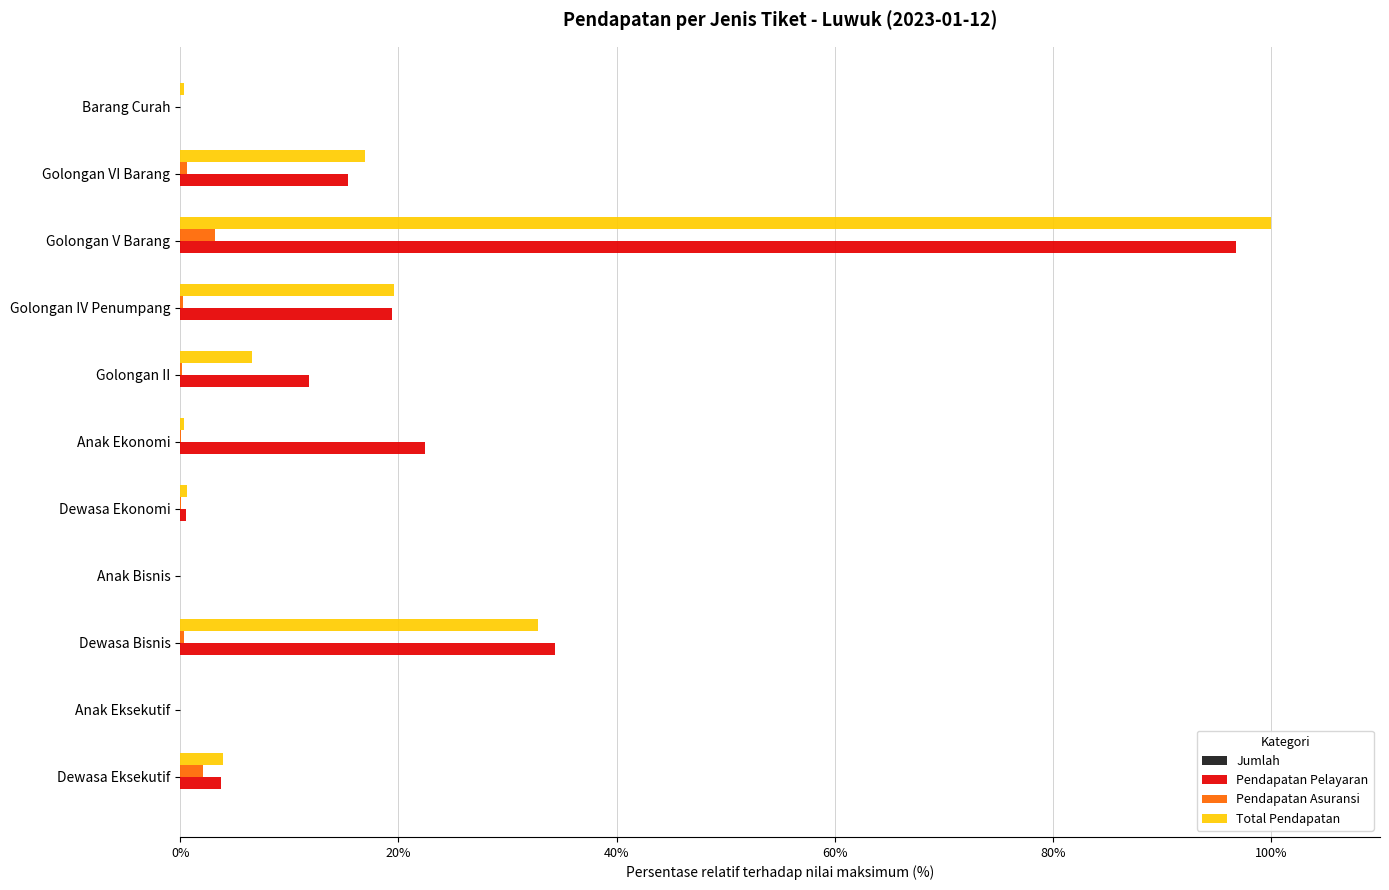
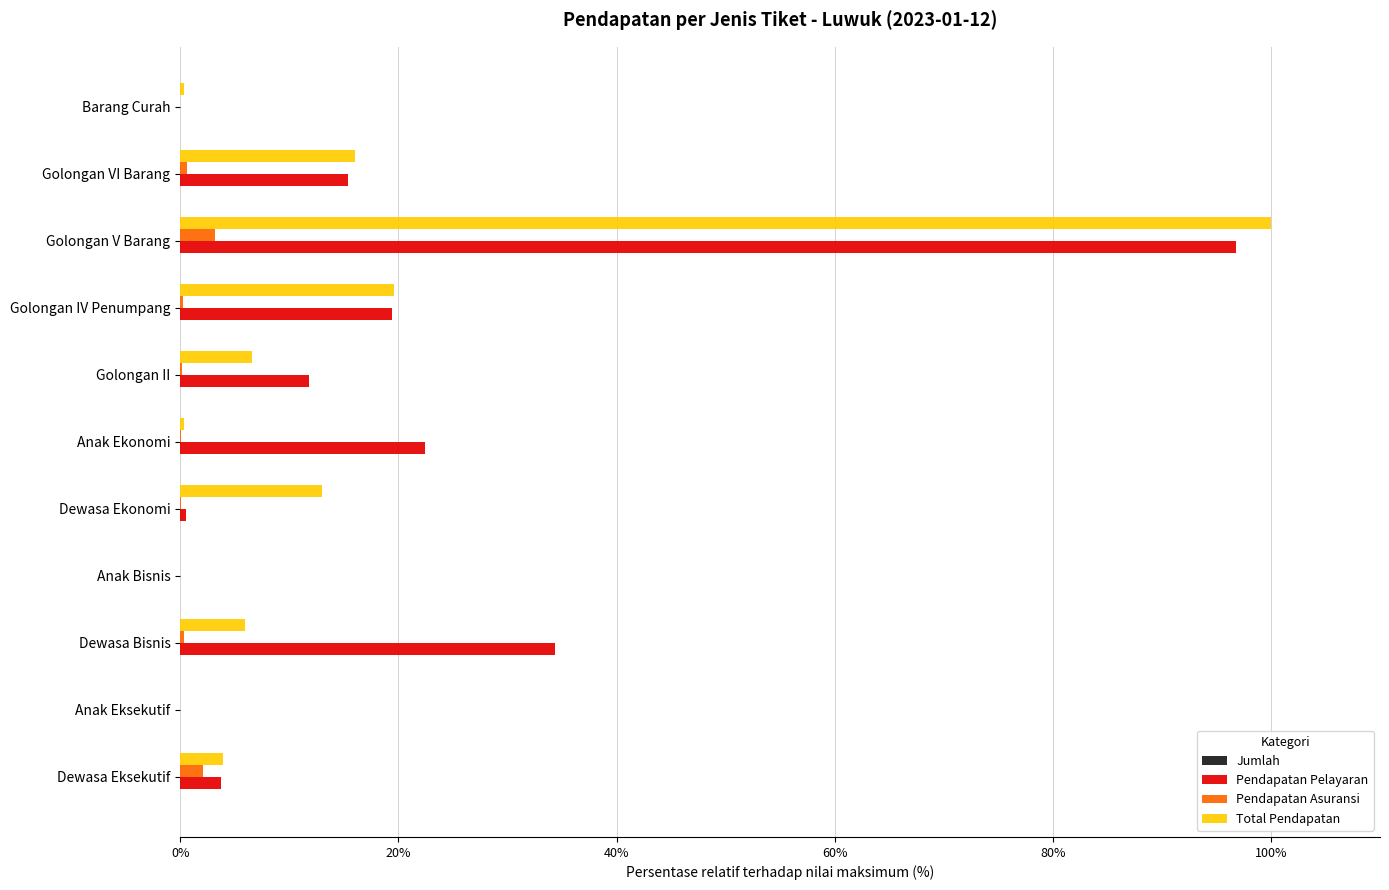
Total Pendapatan, Golongan VI Barang: 17.0% -> 16.0%
Total Pendapatan, Dewasa Ekonomi: 0.6% -> 13.0%
Total Pendapatan, Dewasa Bisnis: 32.8% -> 6.0%
